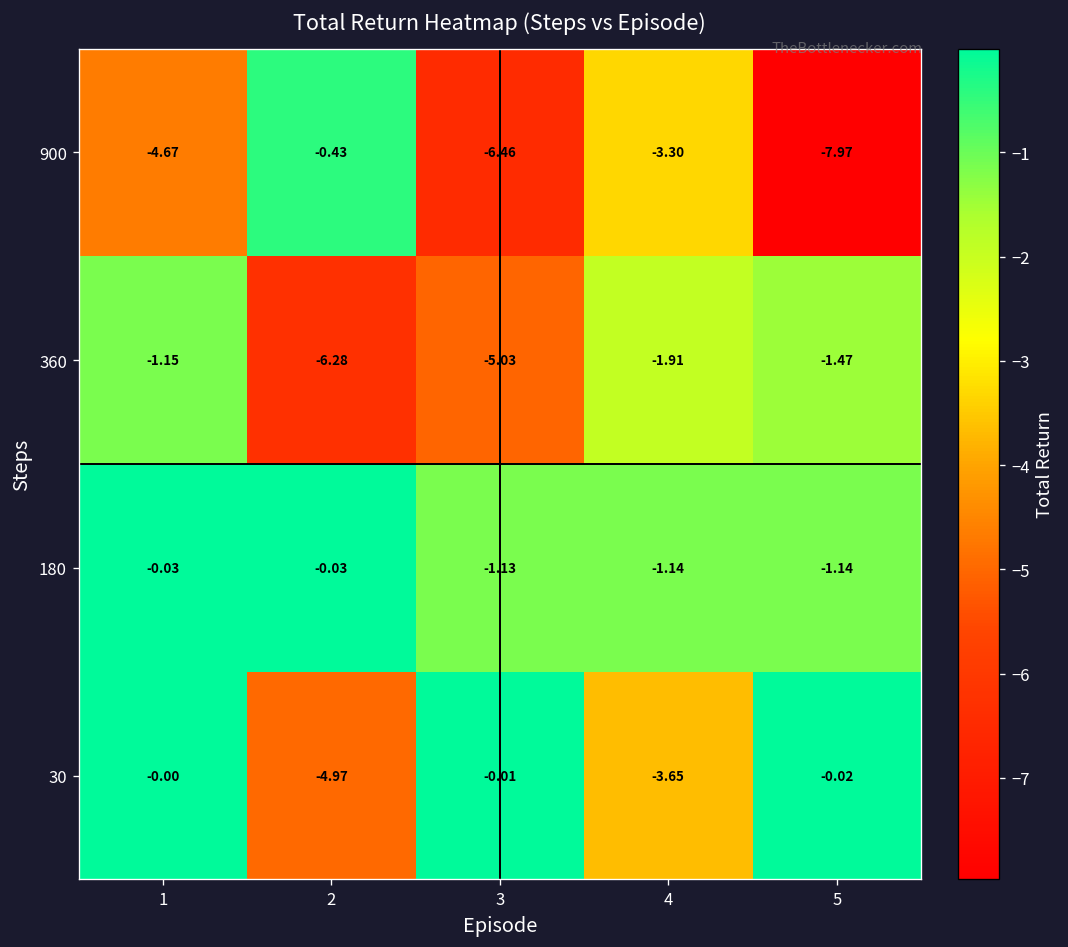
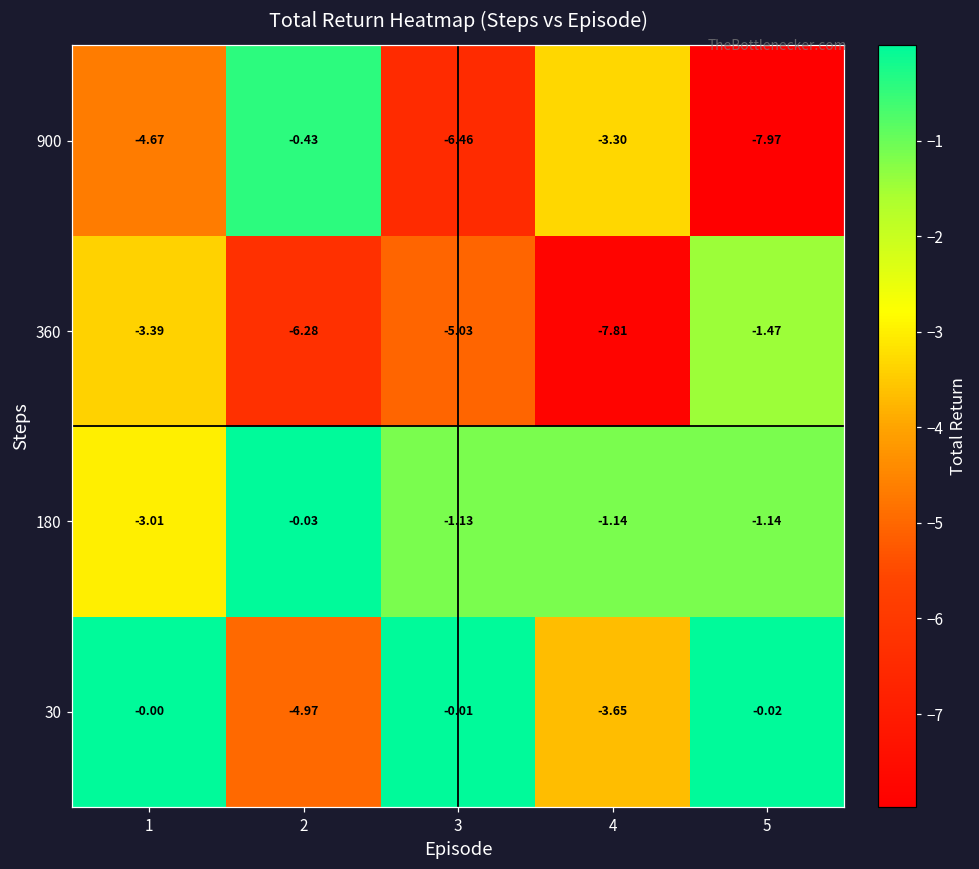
360, 1: -1.15 -> -3.39
360, 4: -1.91 -> -7.81
180, 1: -0.03 -> -3.01
